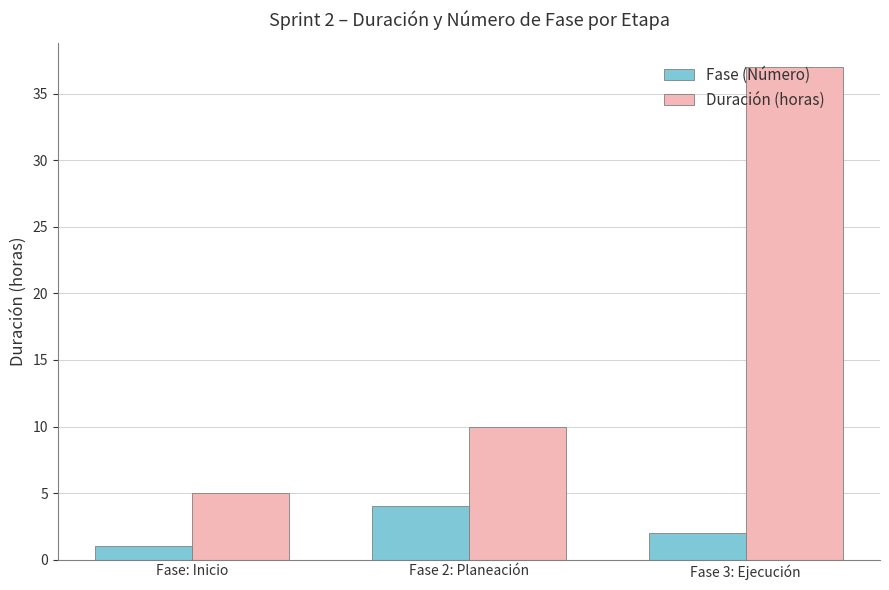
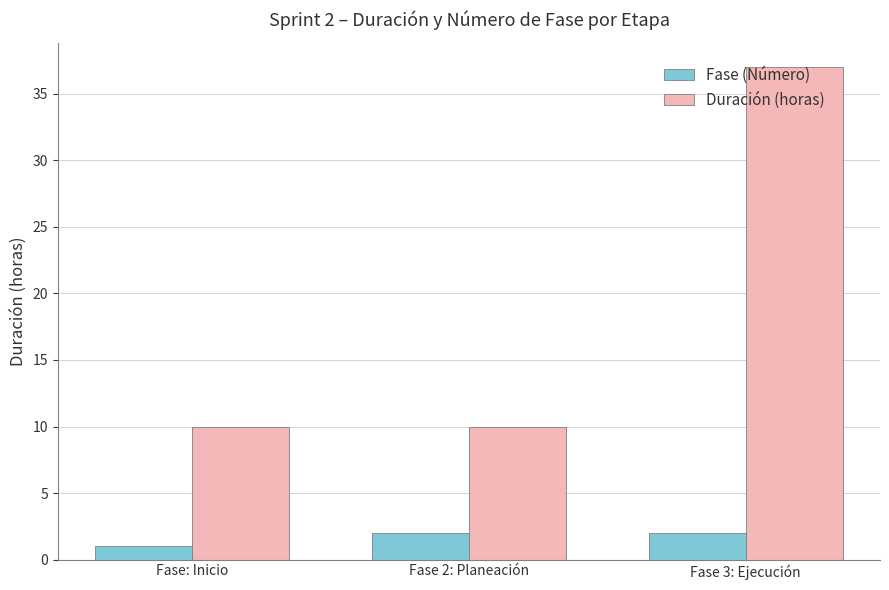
Duración (horas), Fase: Inicio: 5 -> 10
Fase (Número), Fase 2: Planeación: 4 -> 2
